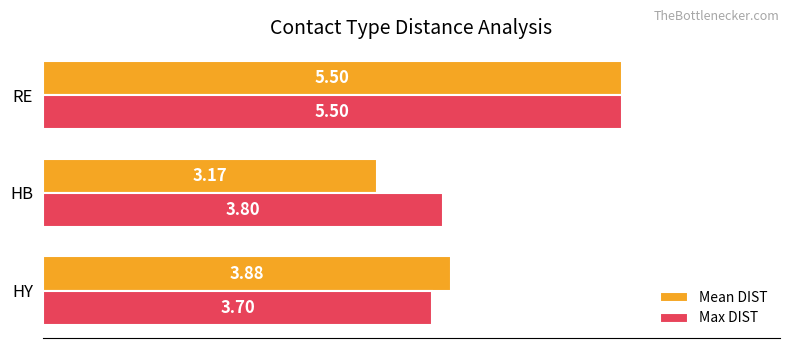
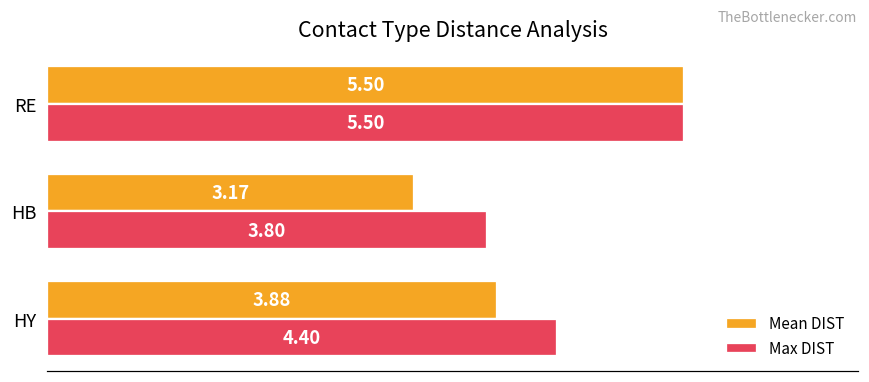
Max DIST, HY: 3.70 -> 4.40
